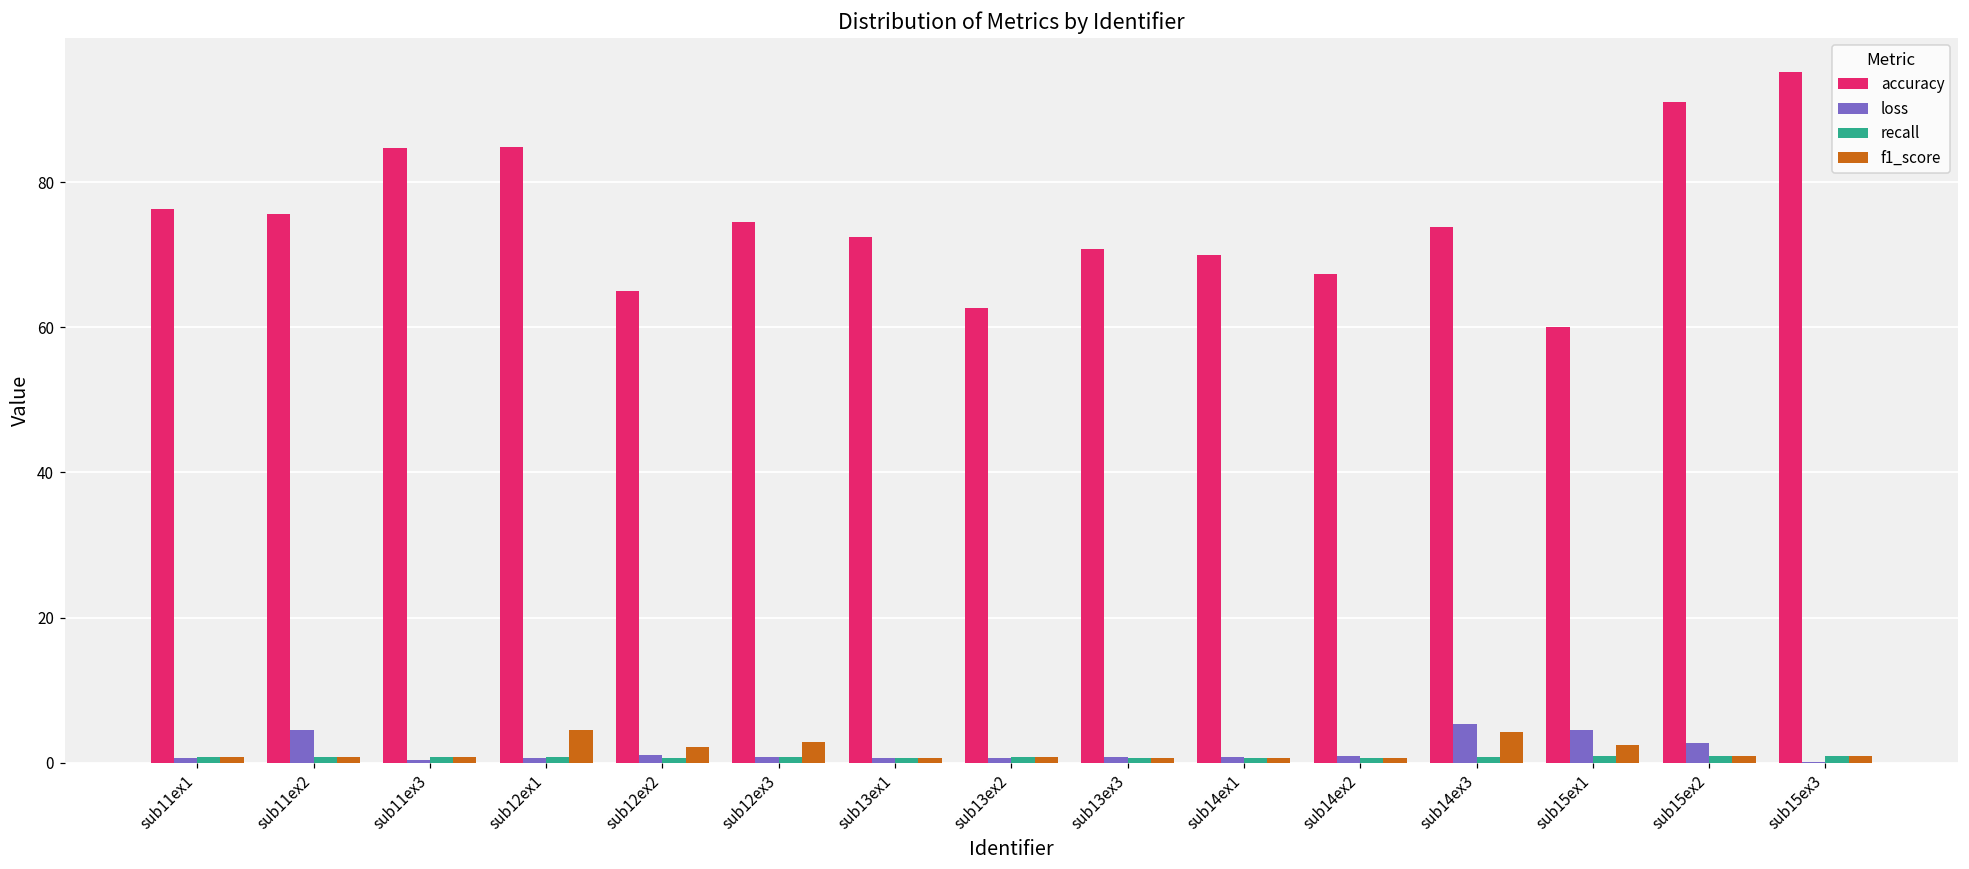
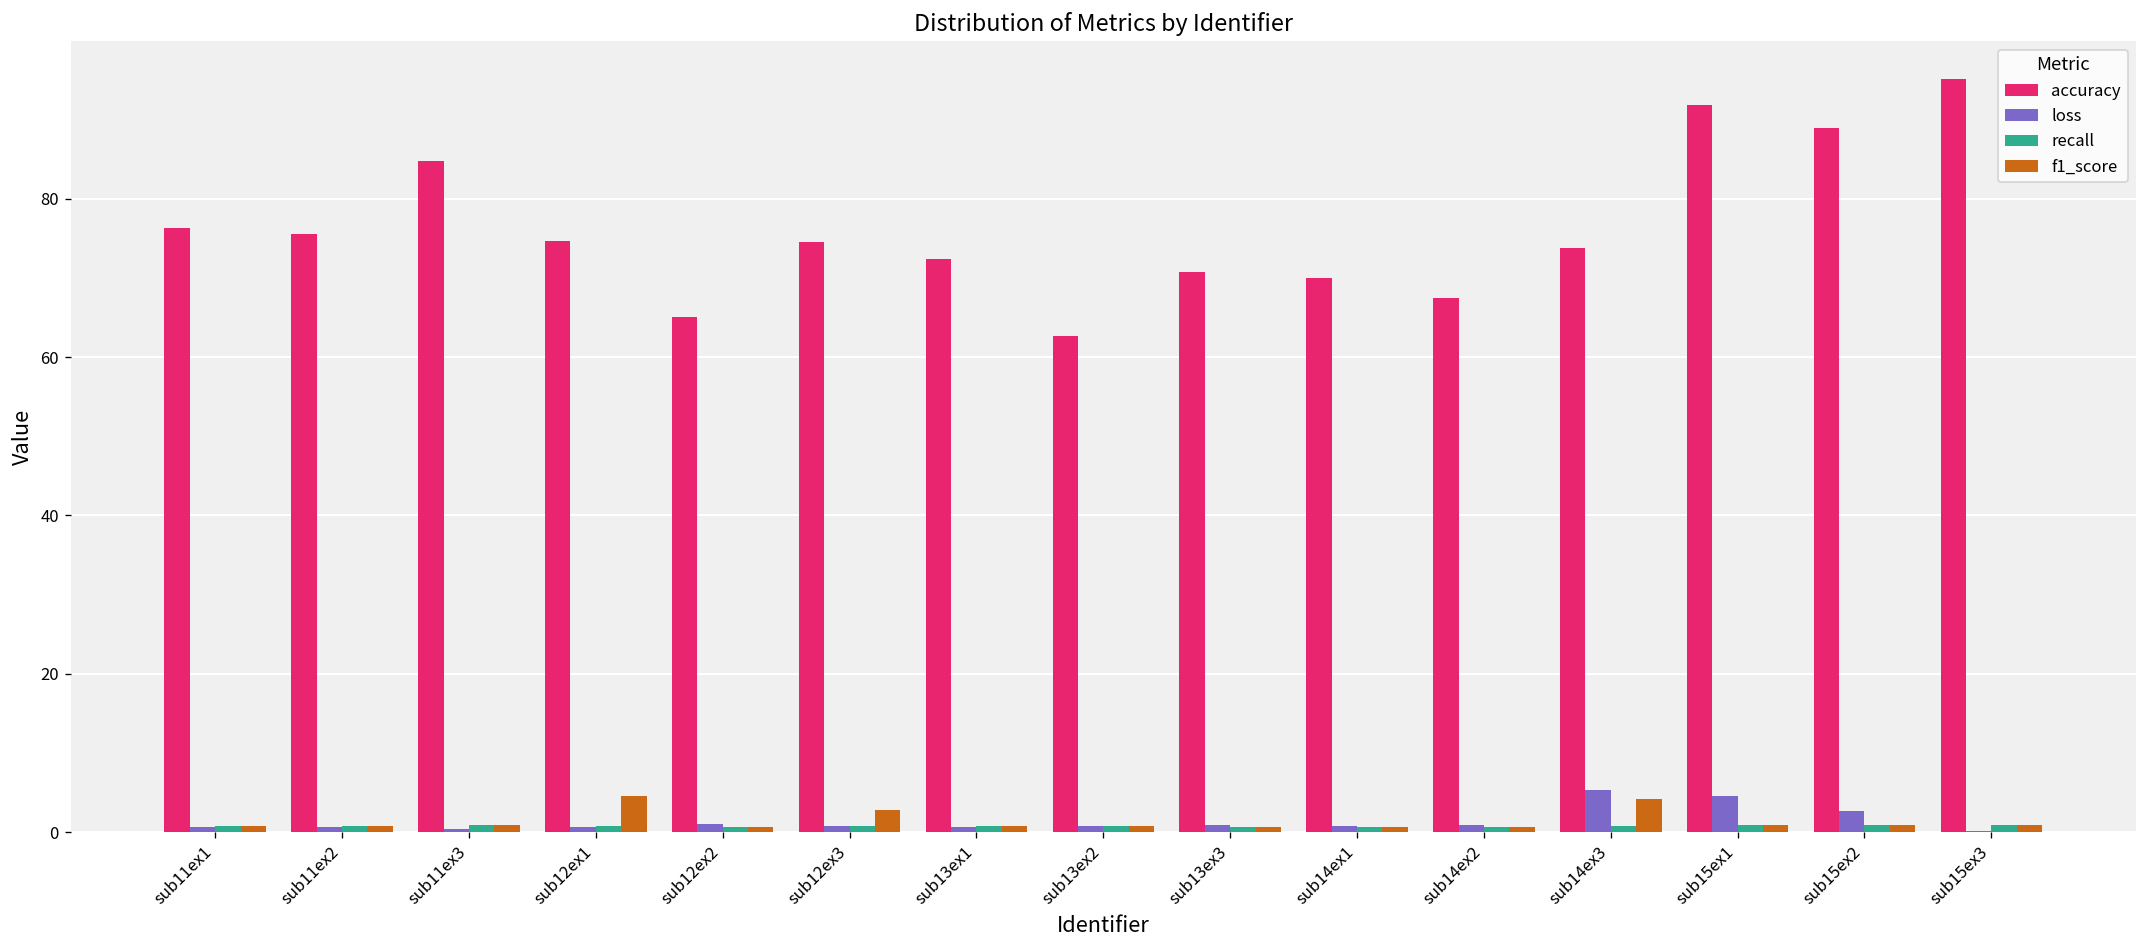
loss, sub11ex2: 4 -> 1
accuracy, sub12ex1: 85 -> 75
f1_score, sub12ex2: 2 -> 1
accuracy, sub15ex1: 60 -> 92
f1_score, sub15ex1: 2 -> 1
accuracy, sub15ex2: 91 -> 89
